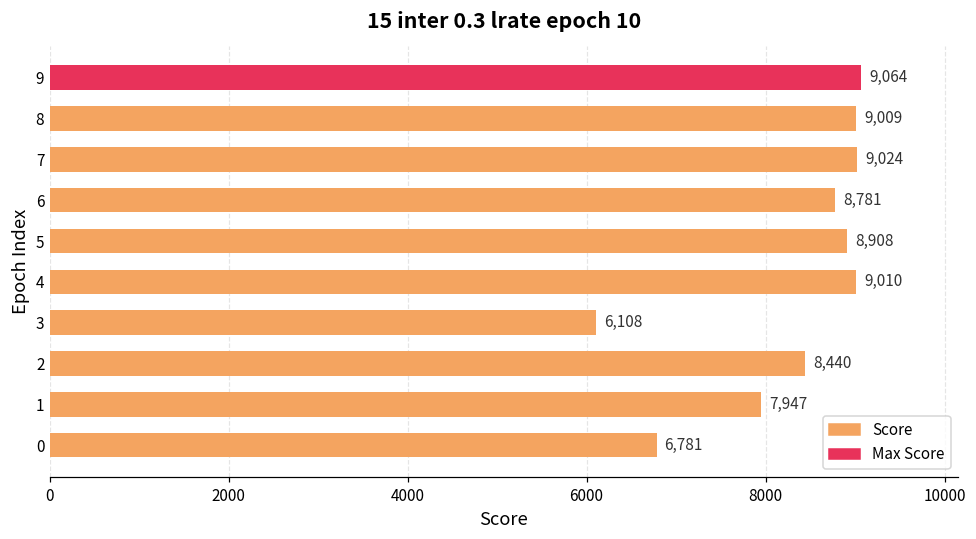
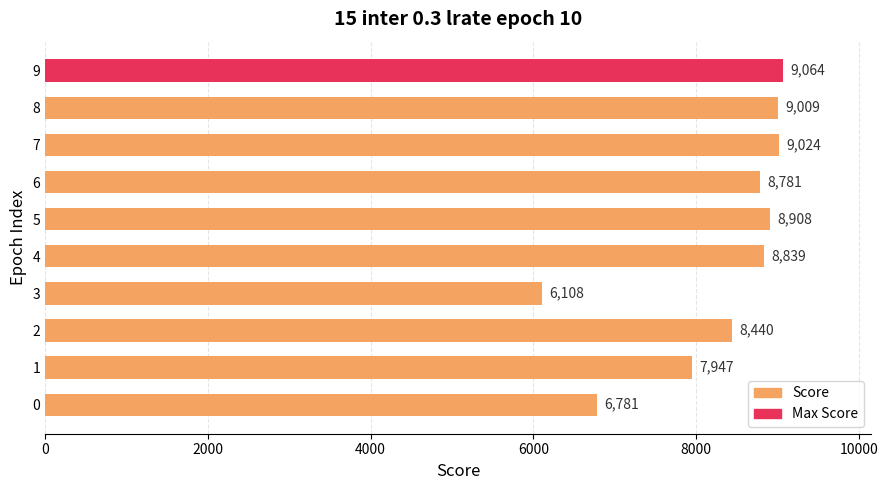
4: 9,010 -> 8,839
